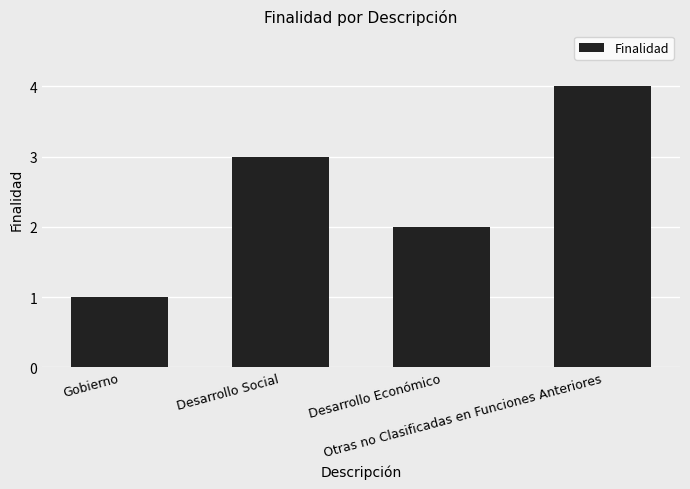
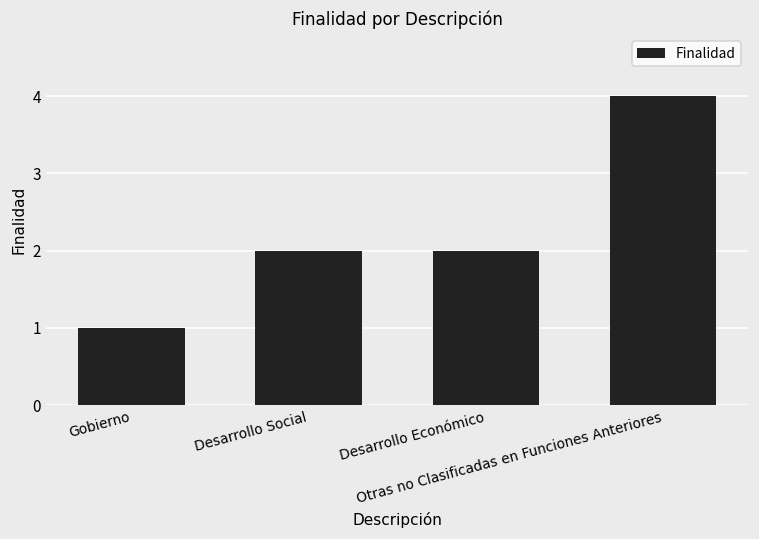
Desarrollo Social: 3 -> 2
